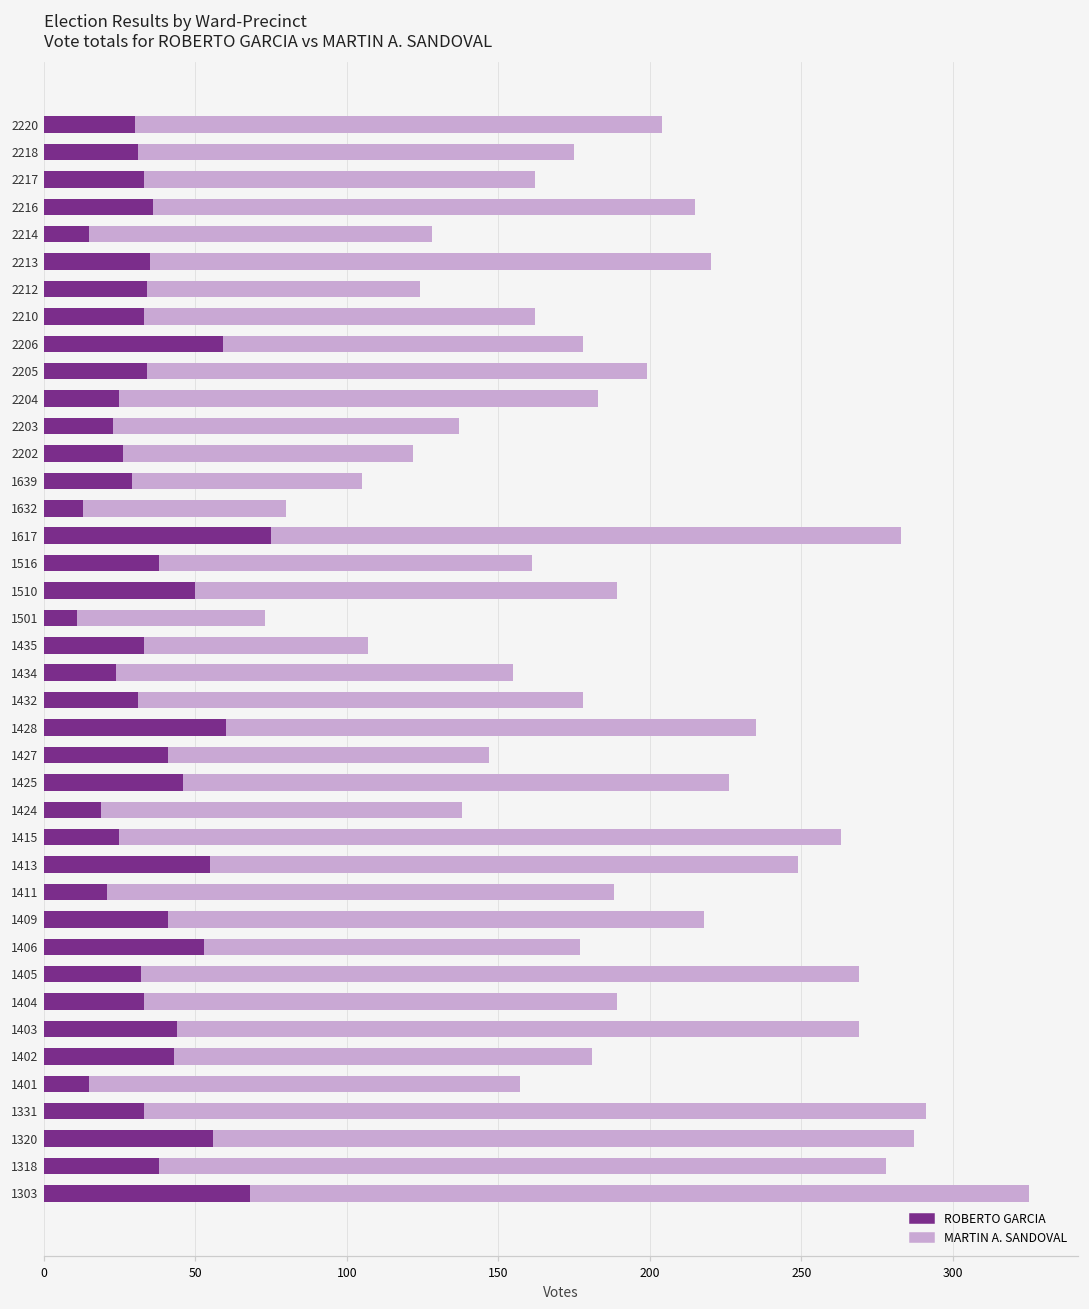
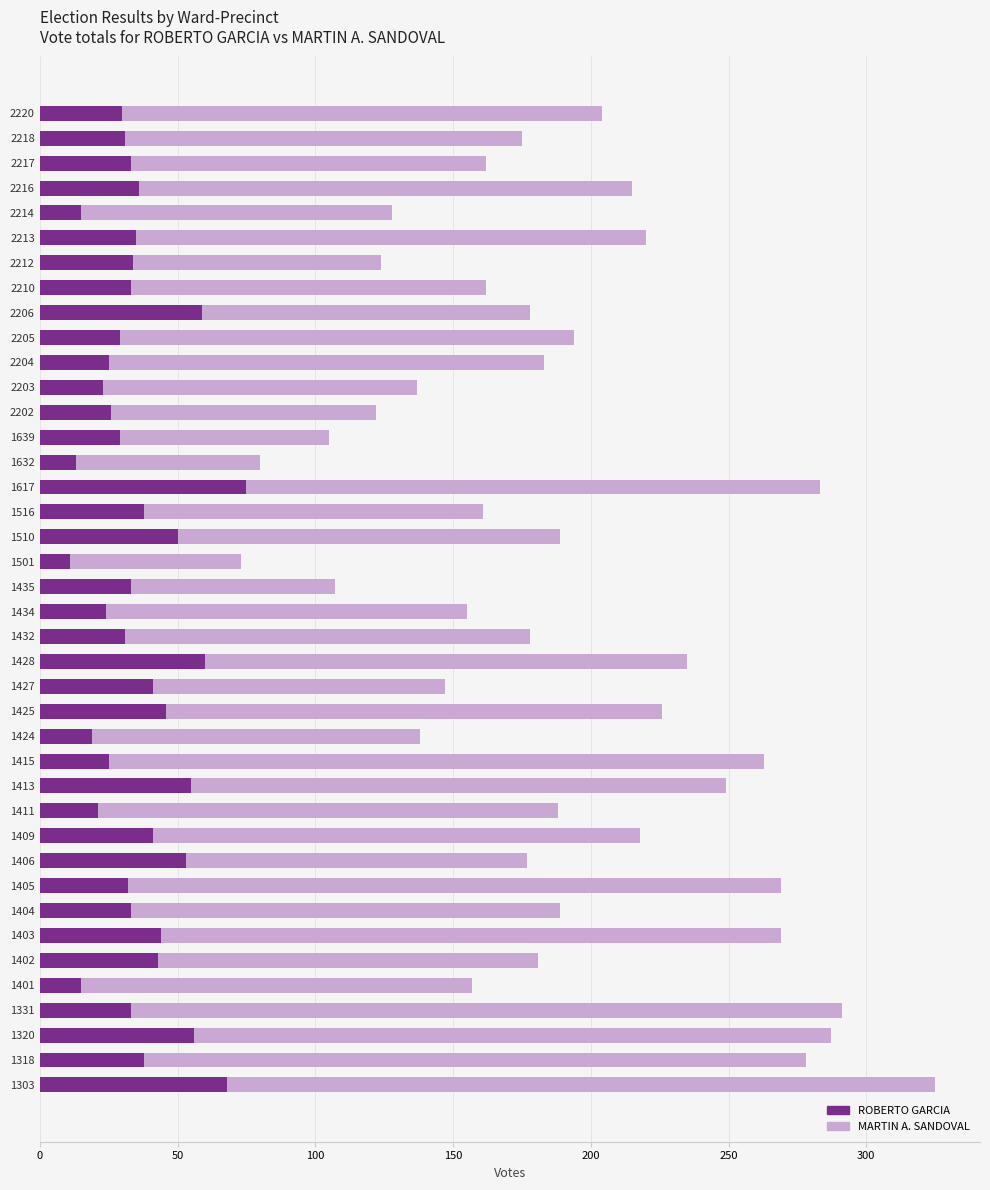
ROBERTO GARCIA, 2205: 34 -> 29
